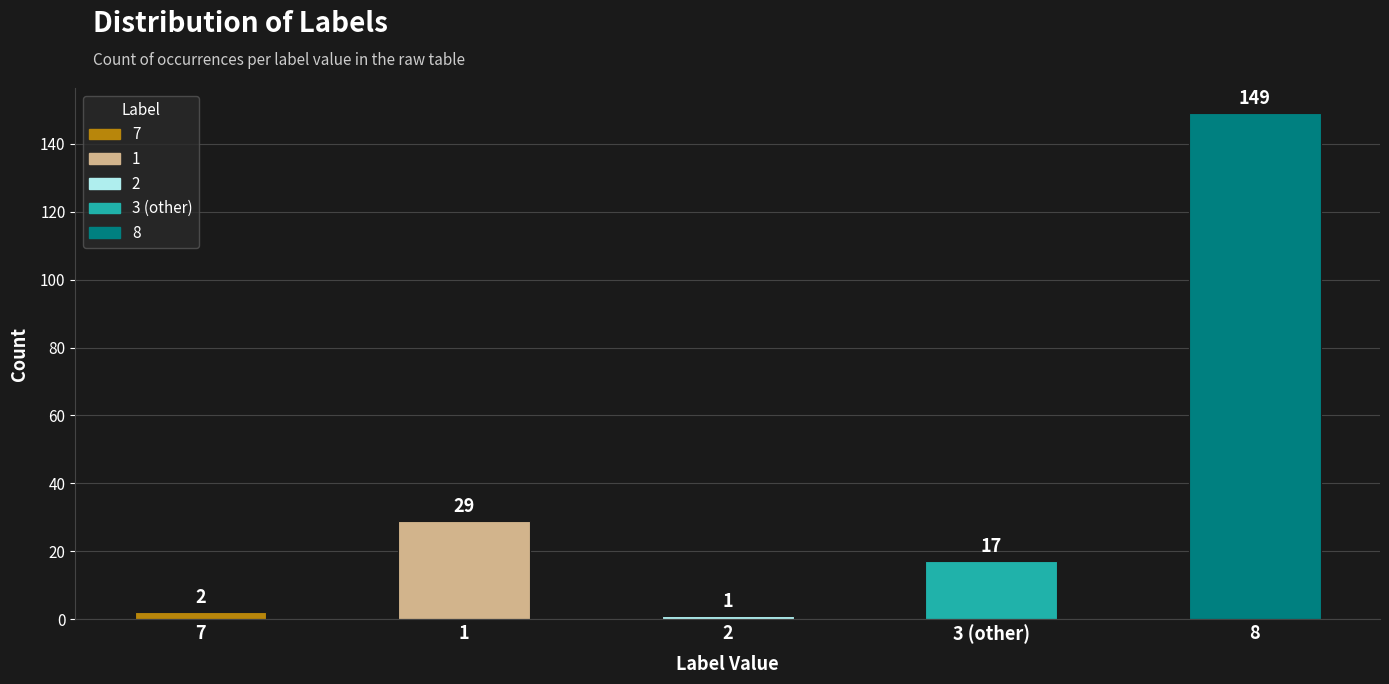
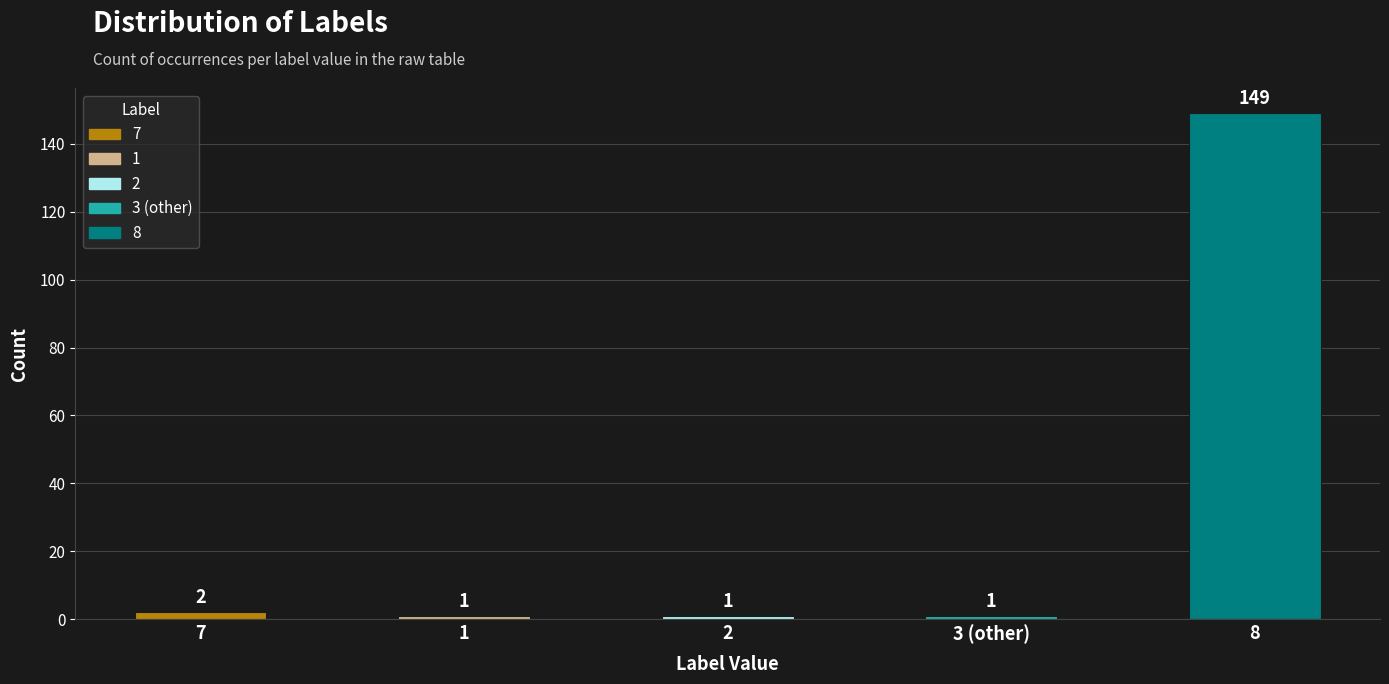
1: 29 -> 1
3 (other): 17 -> 1
